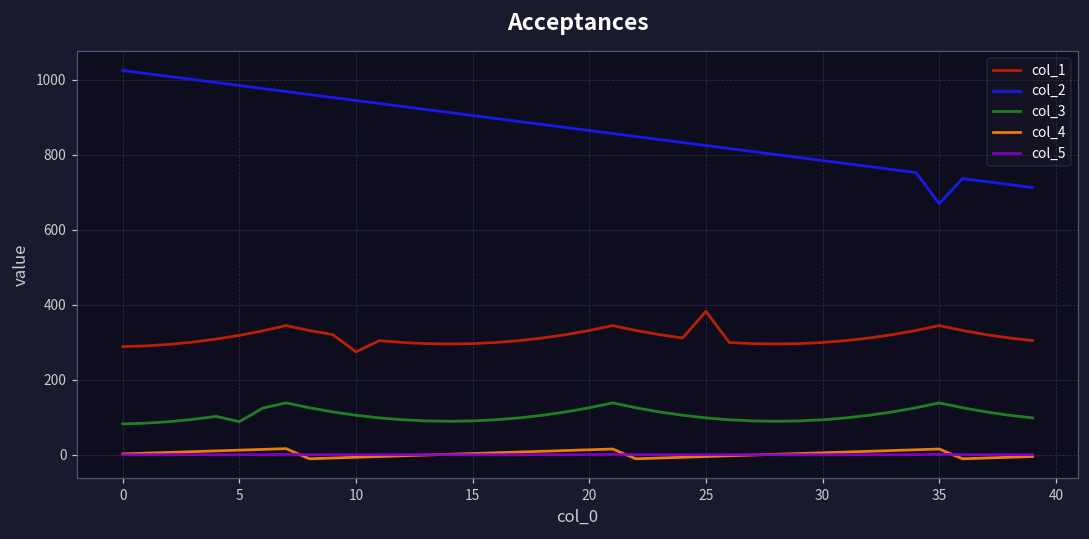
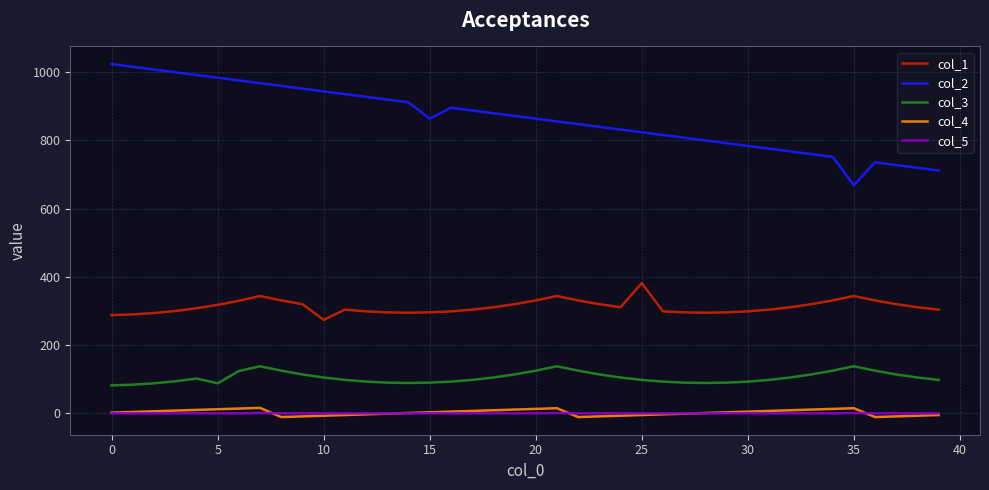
col_2, 15: 900 -> 860
